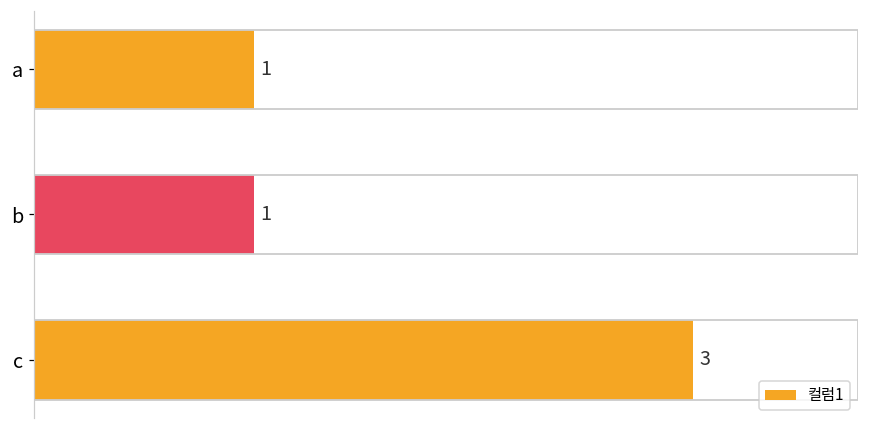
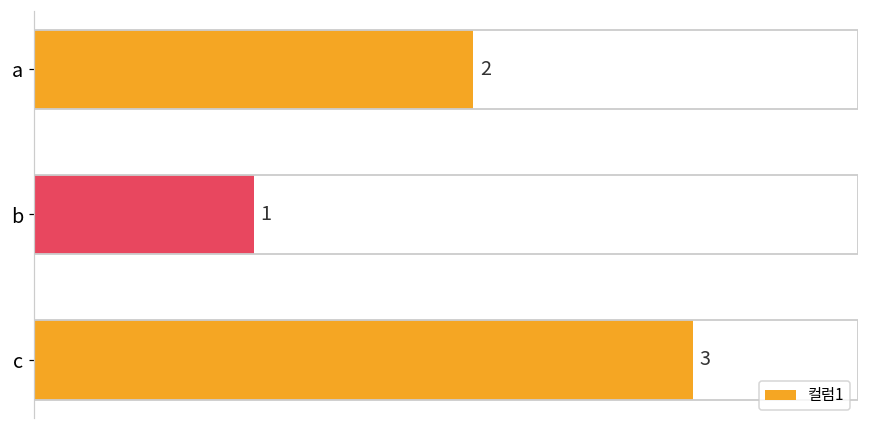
a: 1 -> 2
